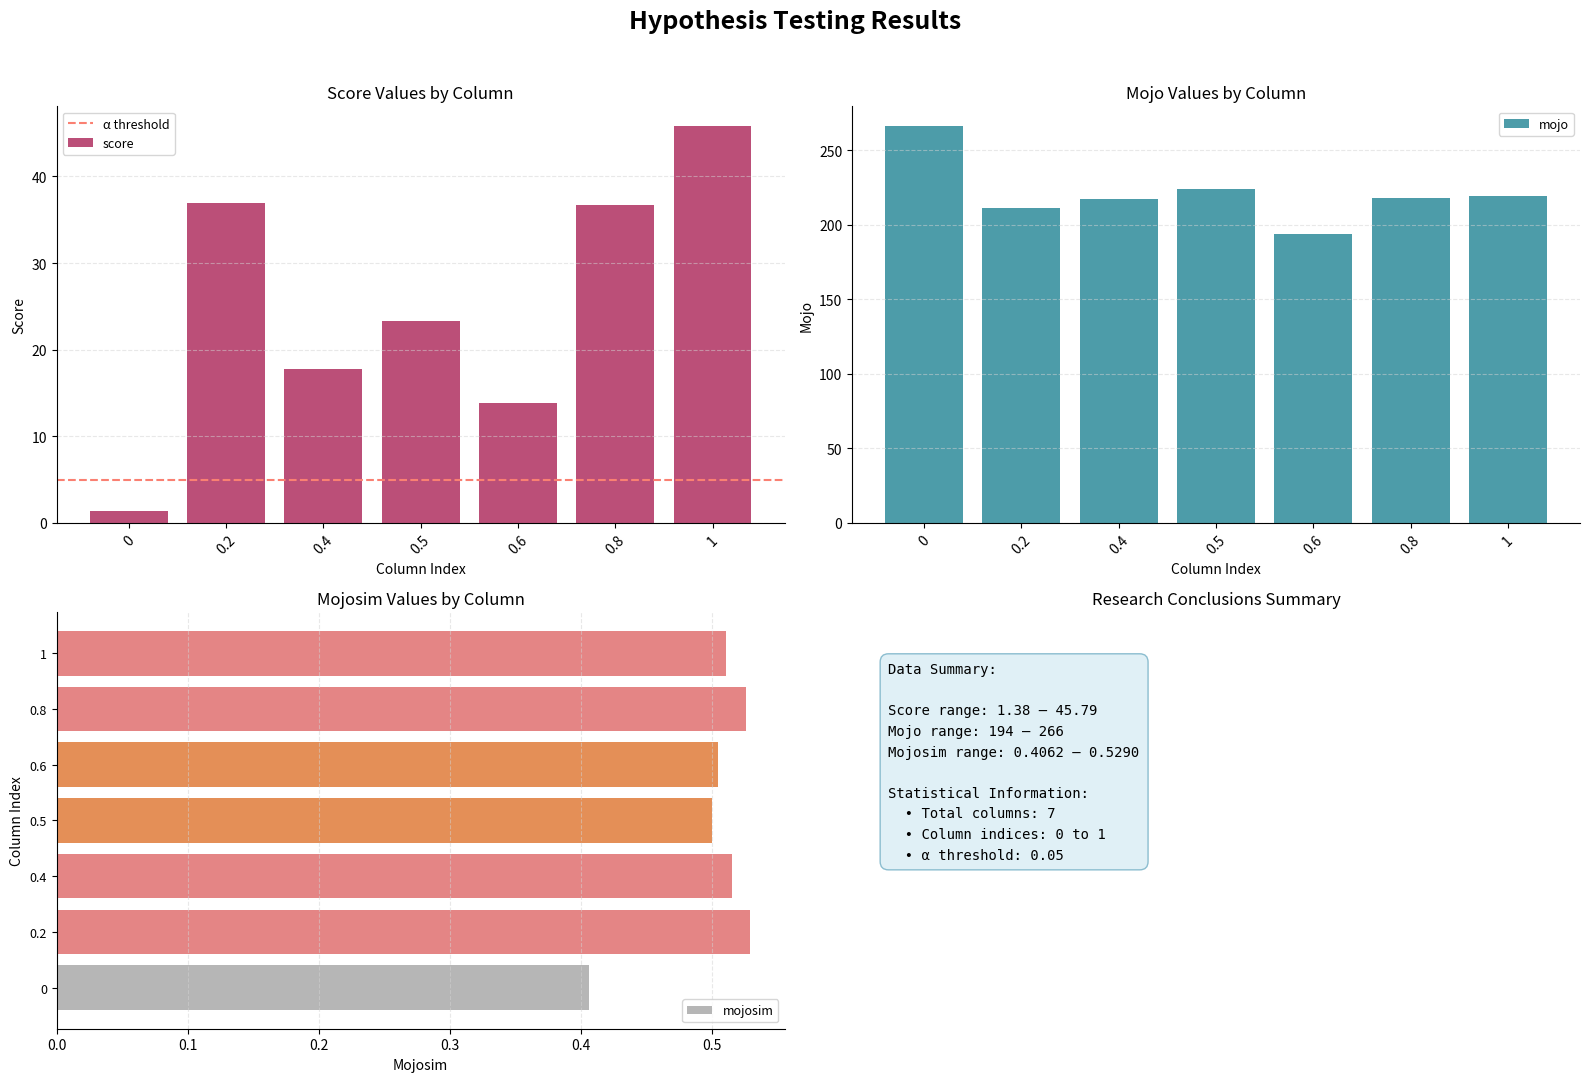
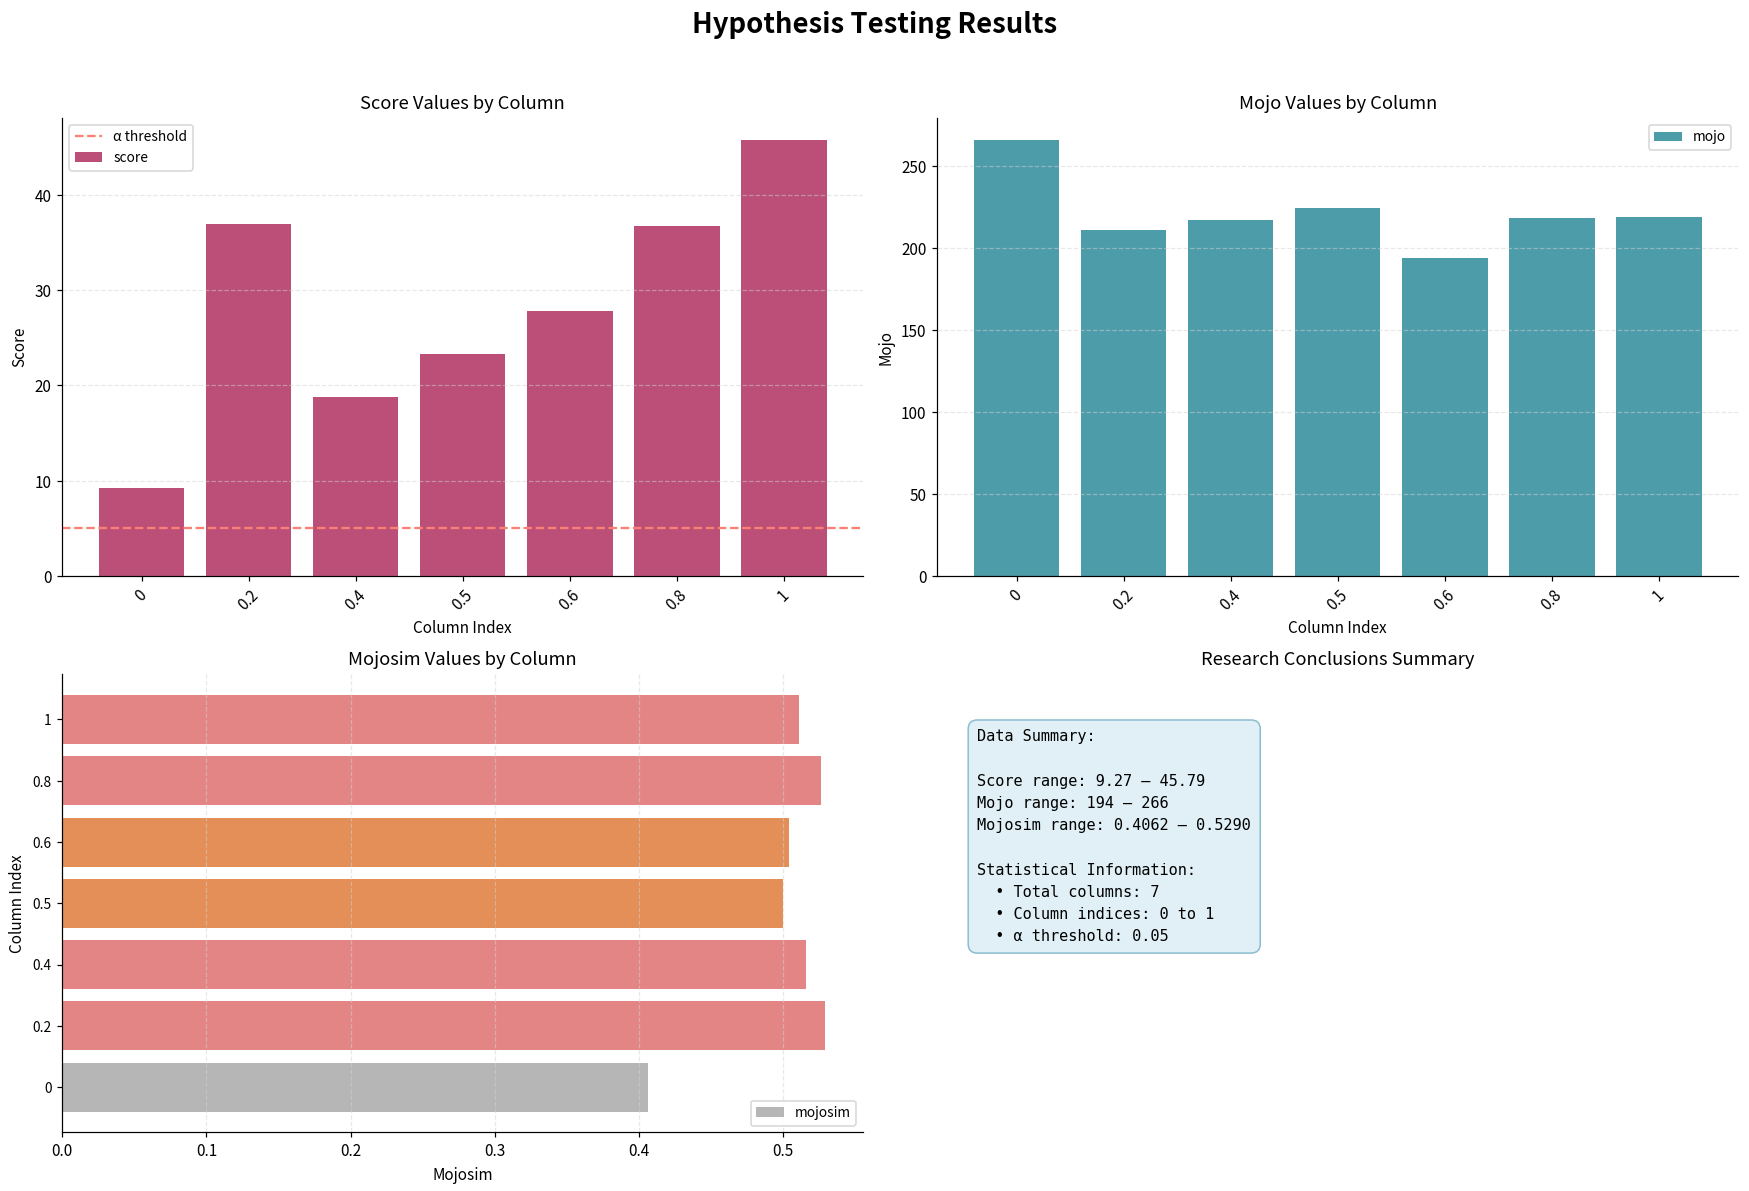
Score Values by Column, 0: 1.38 -> 9.27
Score Values by Column, 0.4: 18 -> 19
Score Values by Column, 0.6: 14 -> 28
